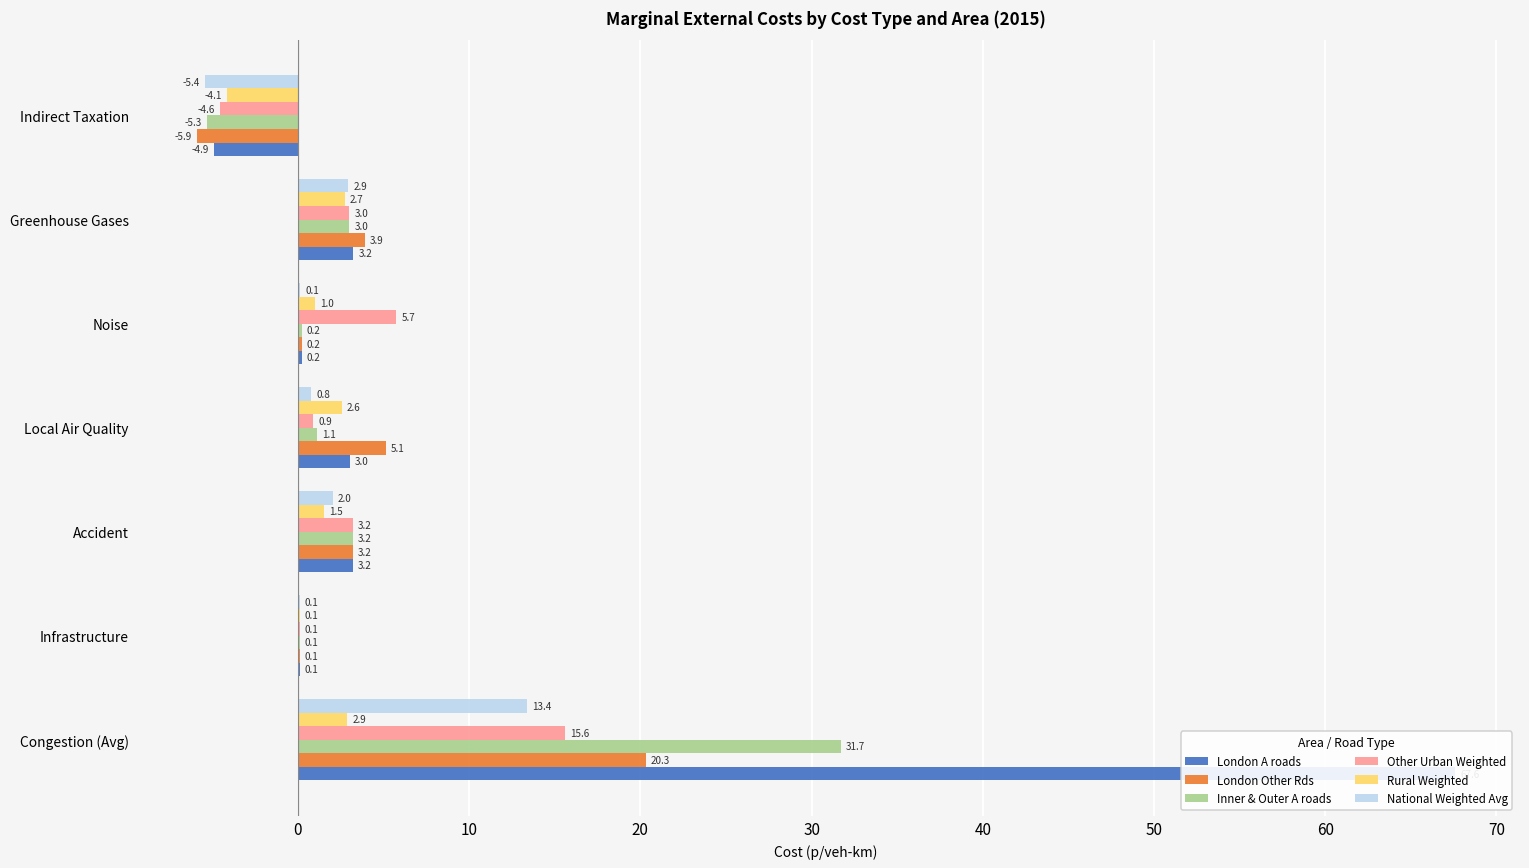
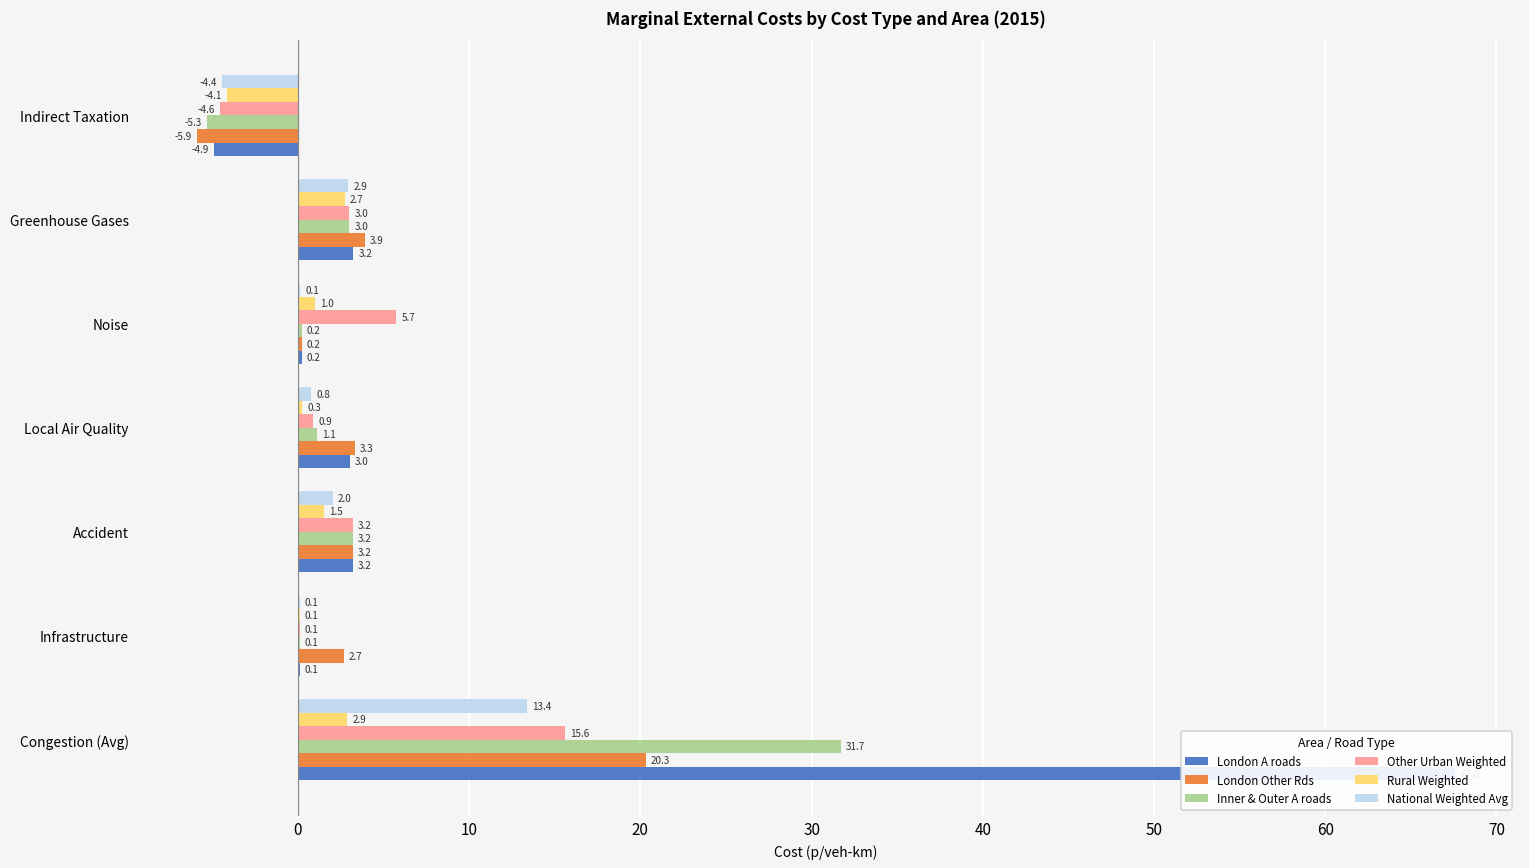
National Weighted Avg, Indirect Taxation: -5.4 -> -4.4
Rural Weighted, Local Air Quality: 2.6 -> 0.3
London Other Rds, Local Air Quality: 5.1 -> 3.3
London Other Rds, Infrastructure: 0.1 -> 2.7
